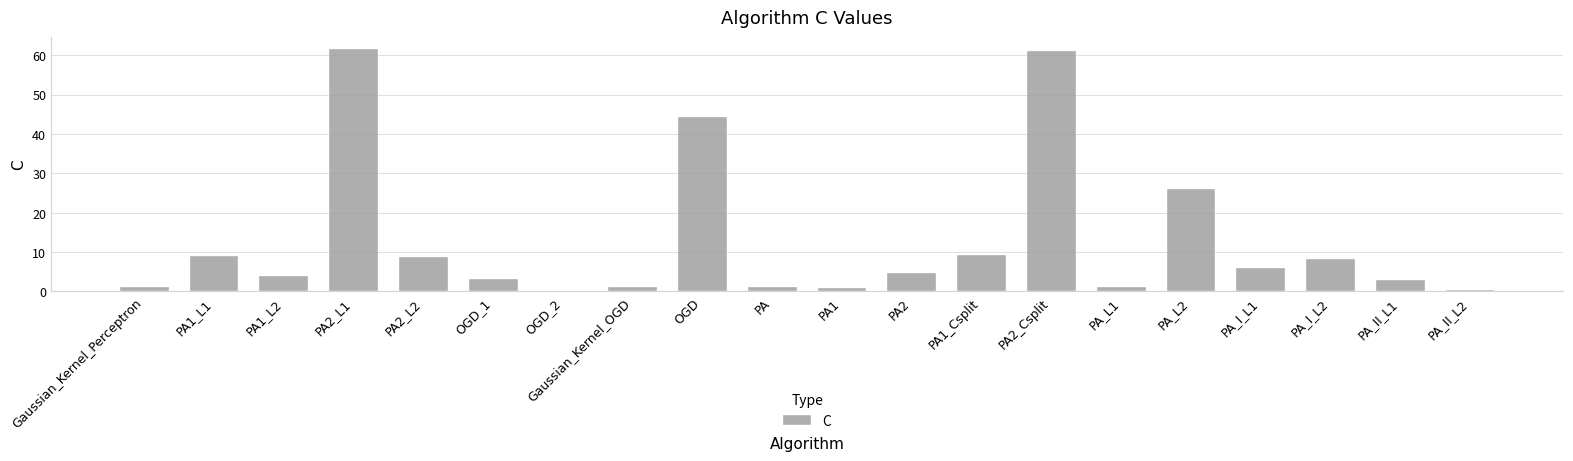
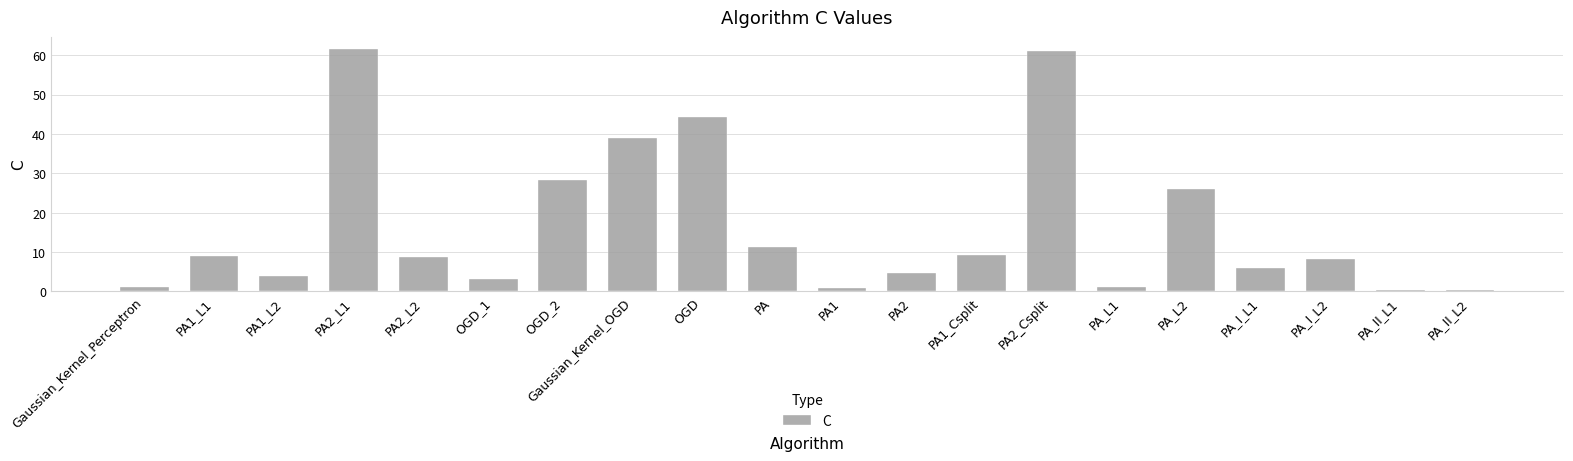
OGD_2: 0 -> 28
Gaussian_Kernel_OGD: 1 -> 39
PA: 1 -> 11
PA_II_L1: 3 -> 0
